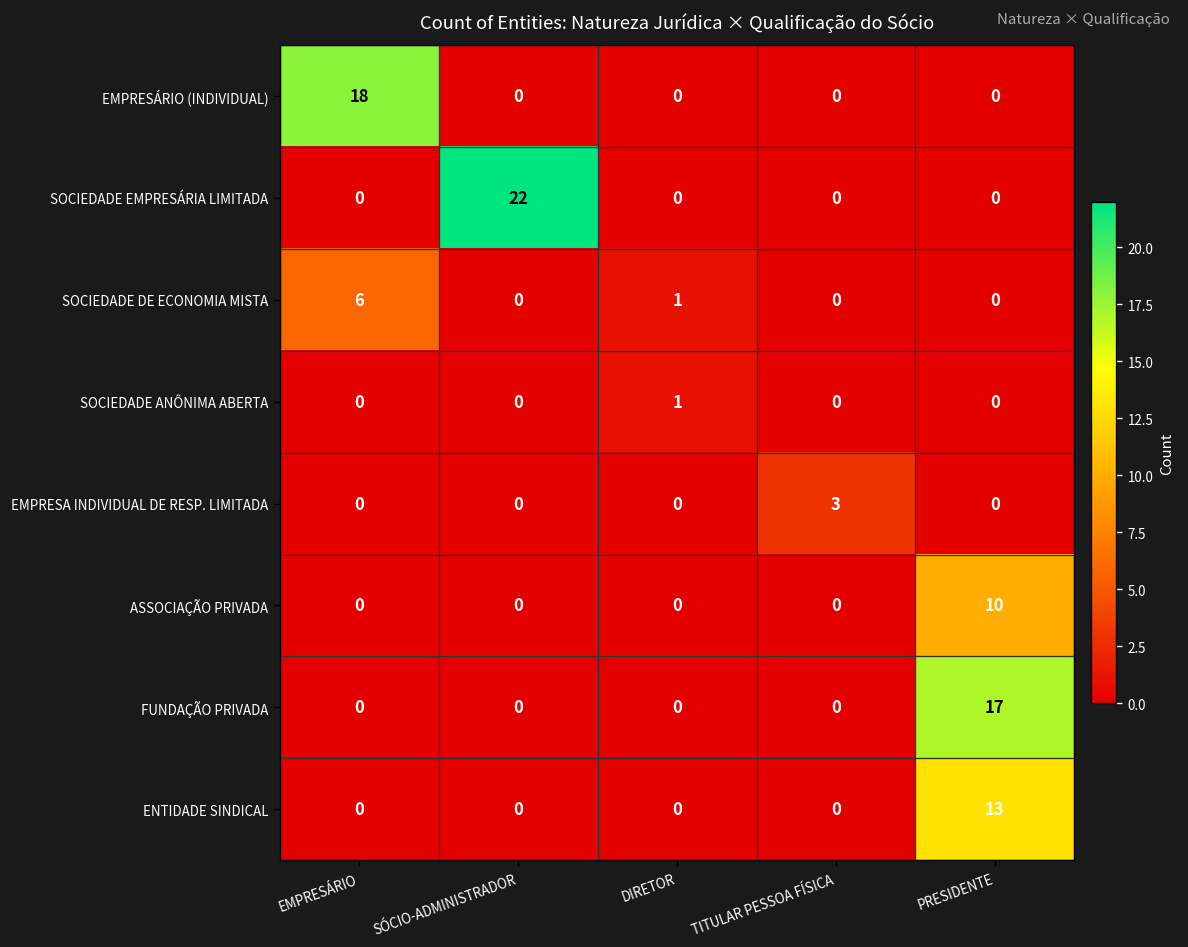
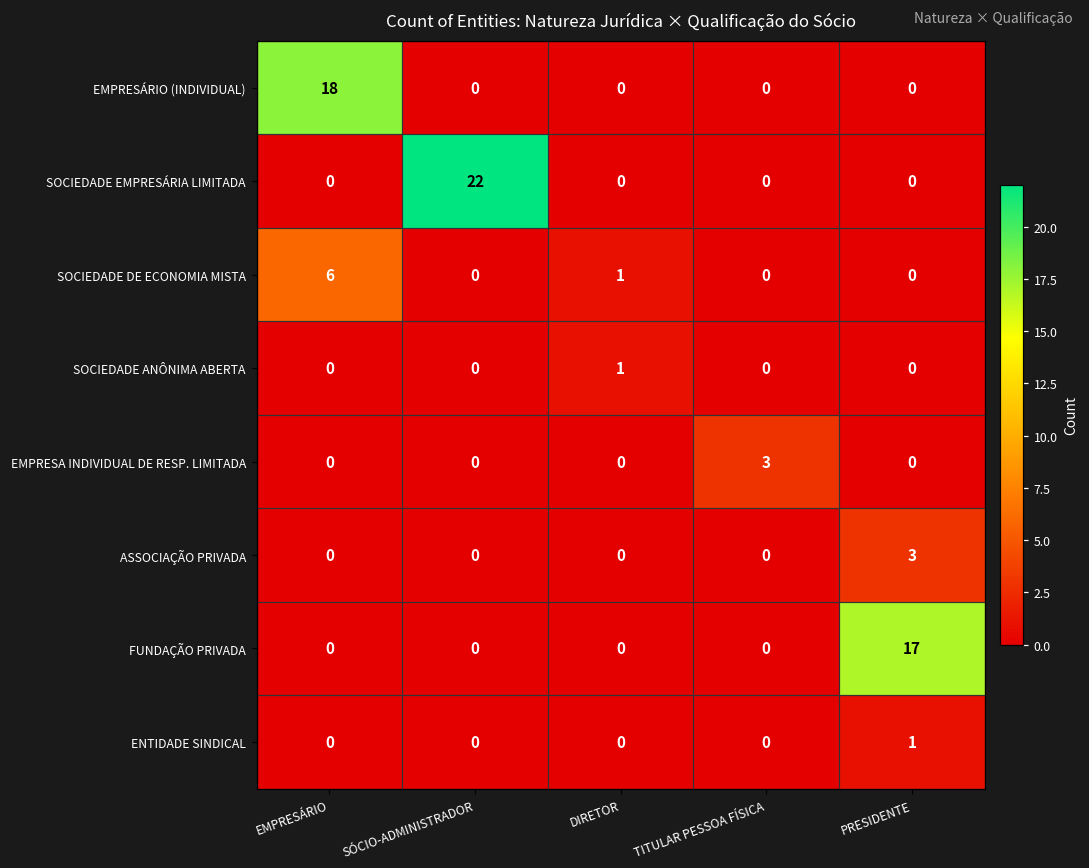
ASSOCIAÇÃO PRIVADA, PRESIDENTE: 10 -> 3
ENTIDADE SINDICAL, PRESIDENTE: 13 -> 1
